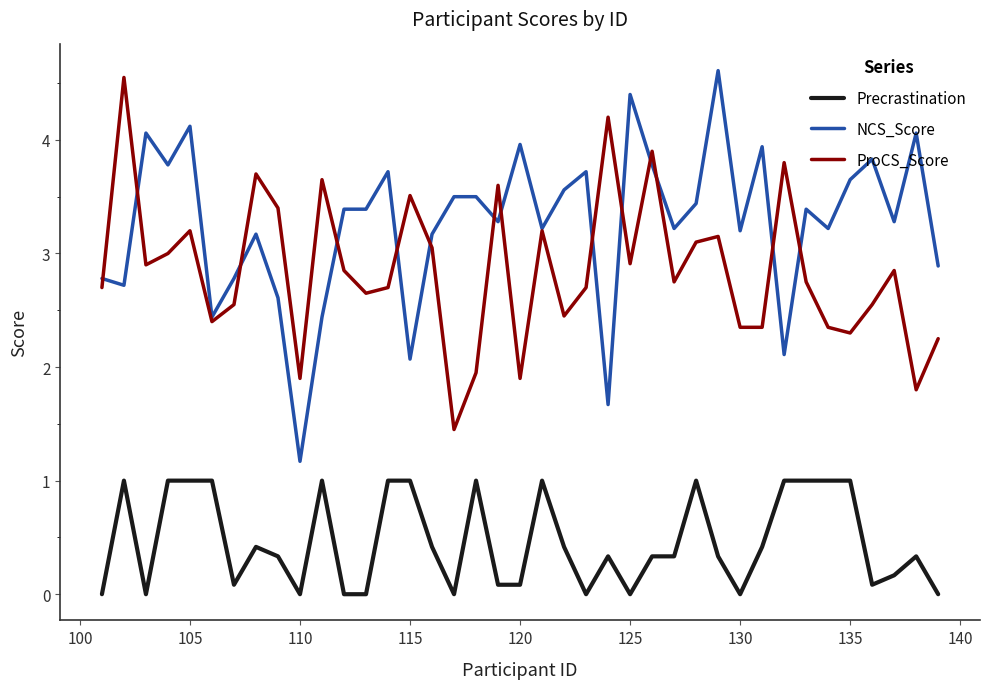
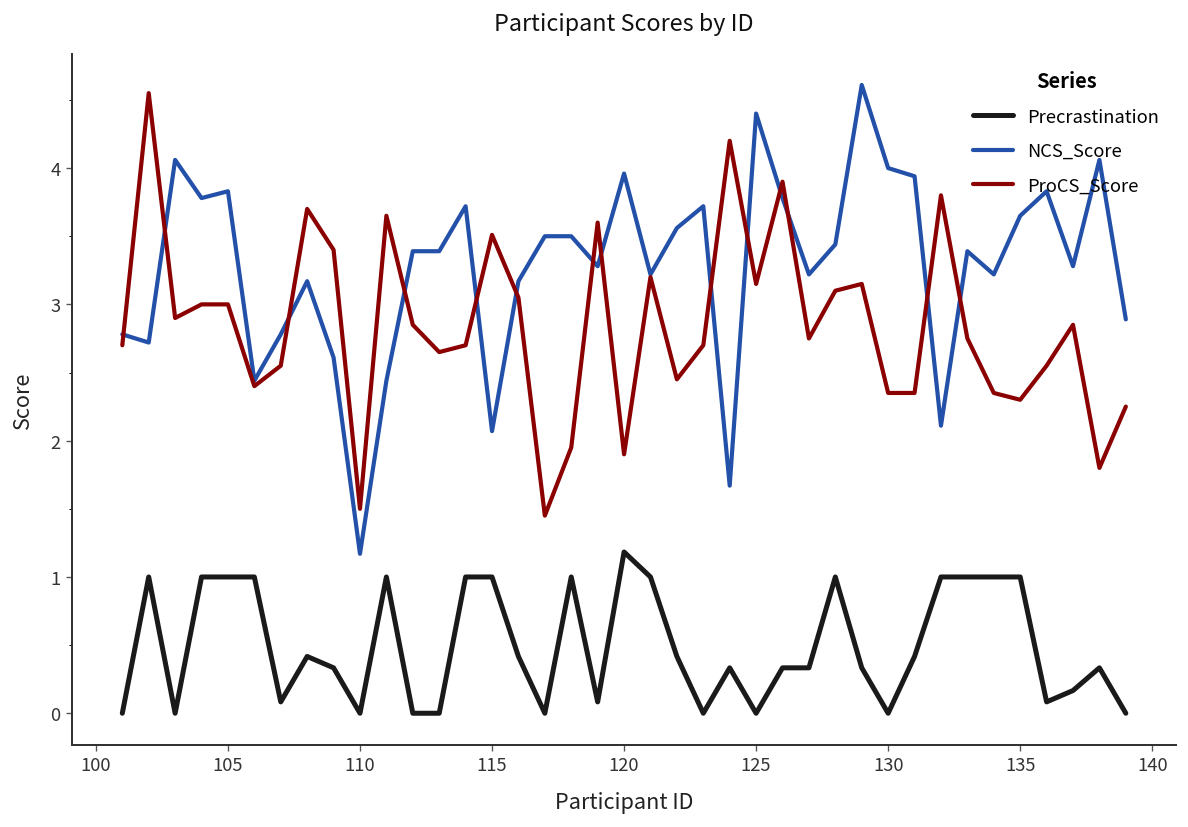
NCS_Score, 105: 4.12 -> 3.83
ProCS_Score, 105: 3.2 -> 3.0
ProCS_Score, 110: 1.9 -> 1.5
Precrastination, 120: 0.08 -> 1.18
ProCS_Score, 125: 2.91 -> 3.15
NCS_Score, 130: 3.2 -> 4.0
